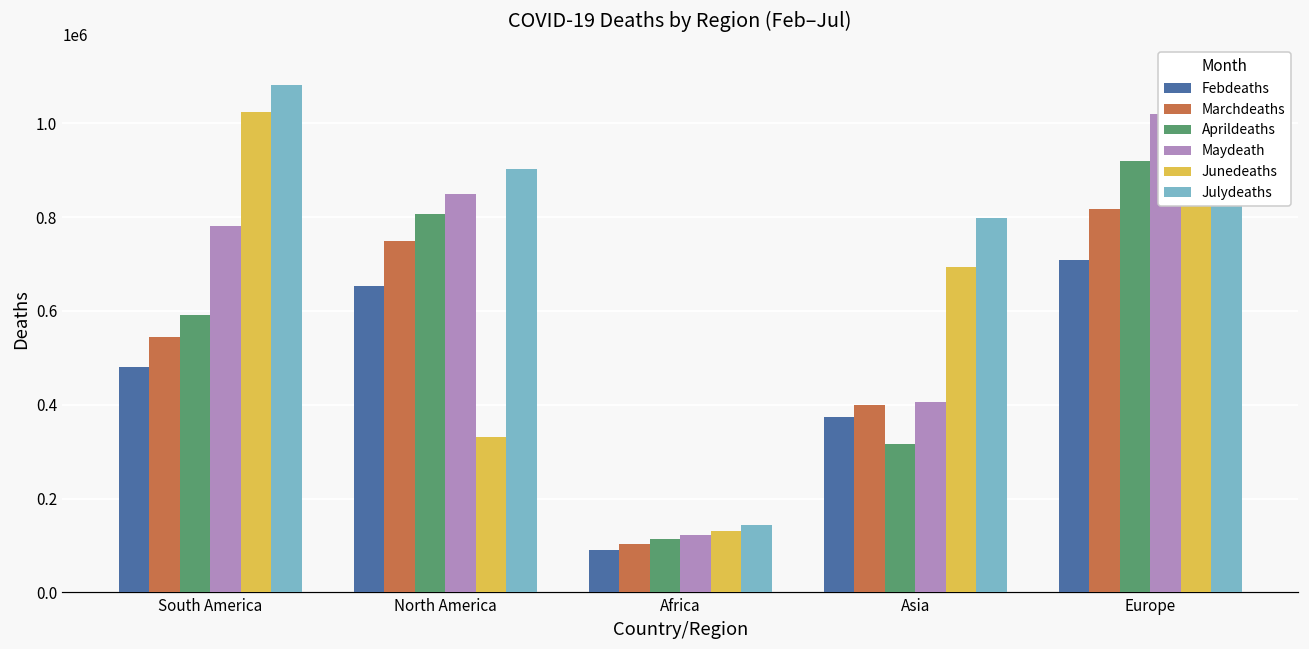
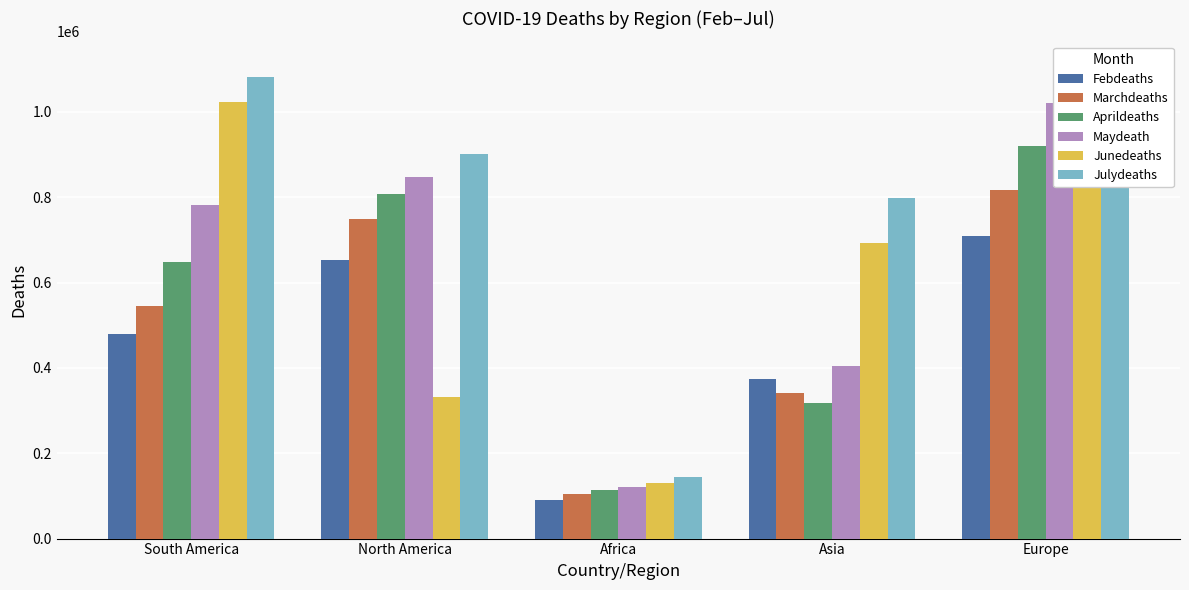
Aprildeaths, South America: 590000 -> 650000
Marchdeaths, Asia: 400000 -> 340000
